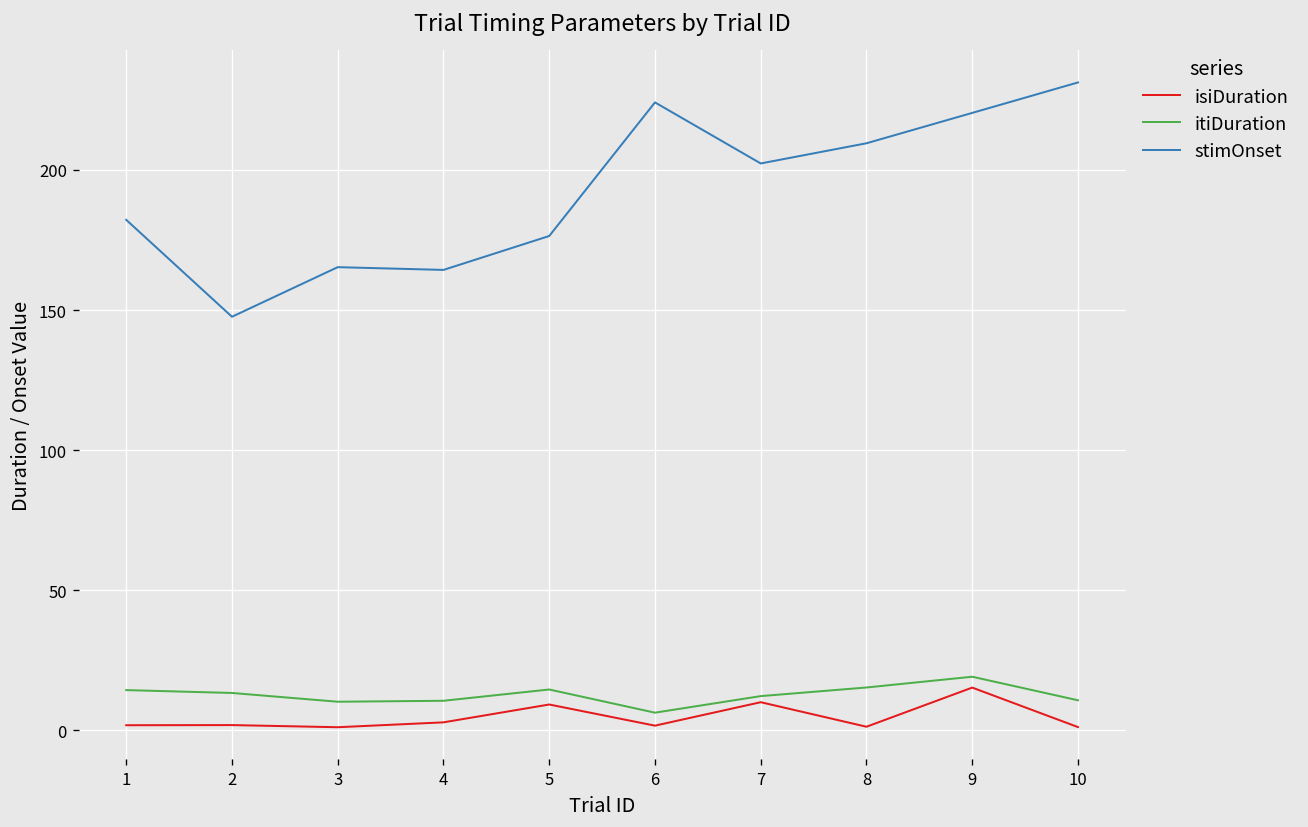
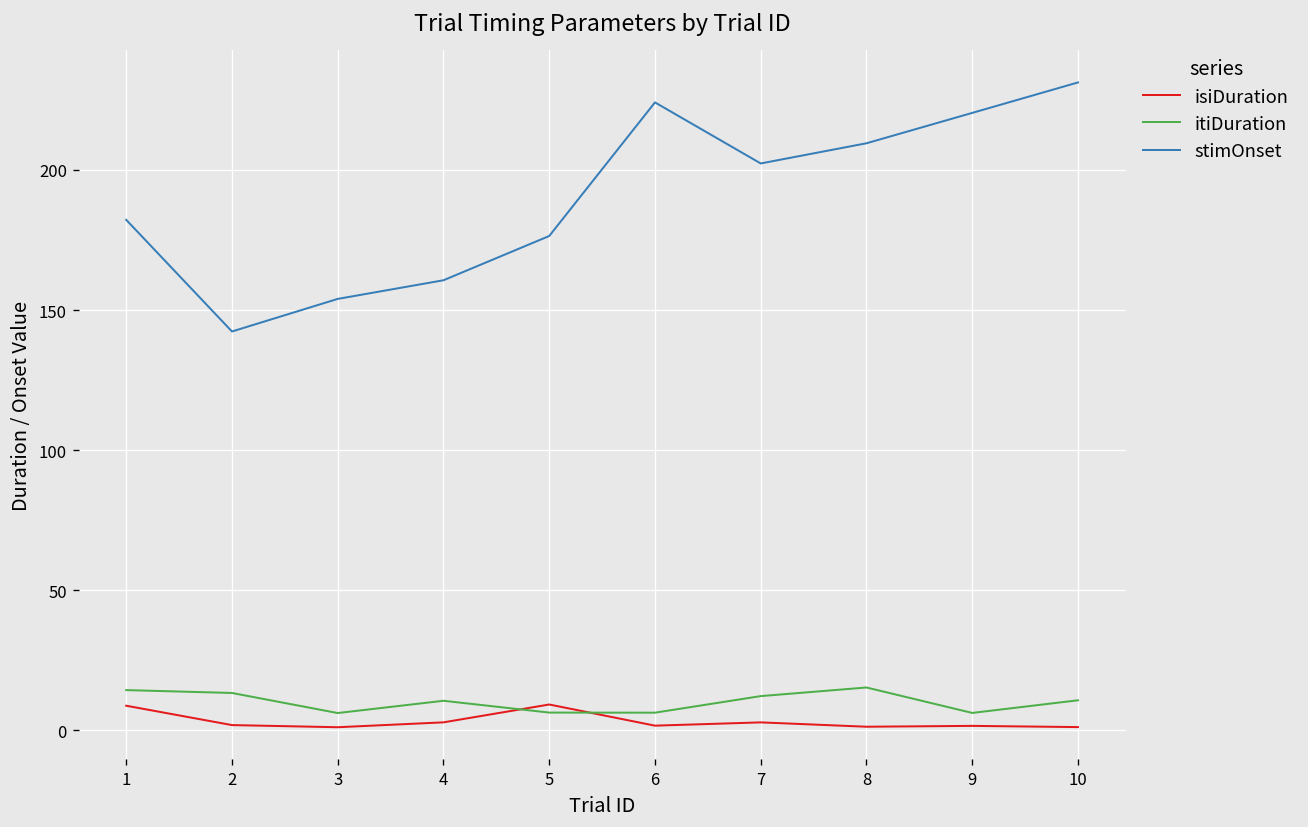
isiDuration, 1: 2 -> 9
stimOnset, 2: 148 -> 142
itiDuration, 3: 10 -> 6
stimOnset, 3: 165 -> 154
stimOnset, 4: 164 -> 161
itiDuration, 5: 15 -> 6
isiDuration, 7: 10 -> 3
isiDuration, 9: 15 -> 2
itiDuration, 9: 19 -> 6
